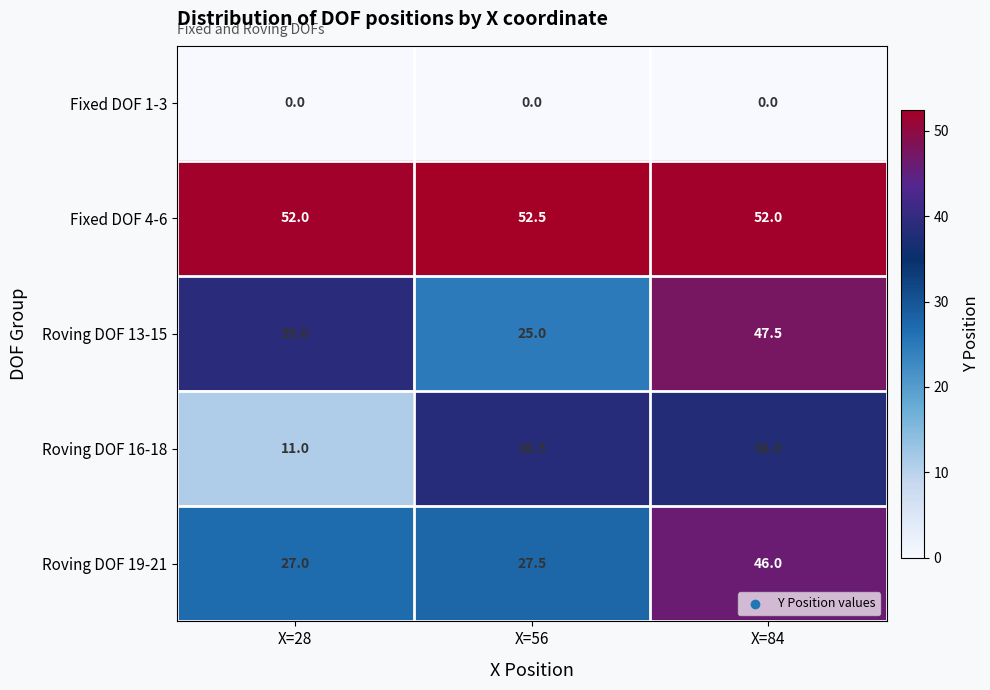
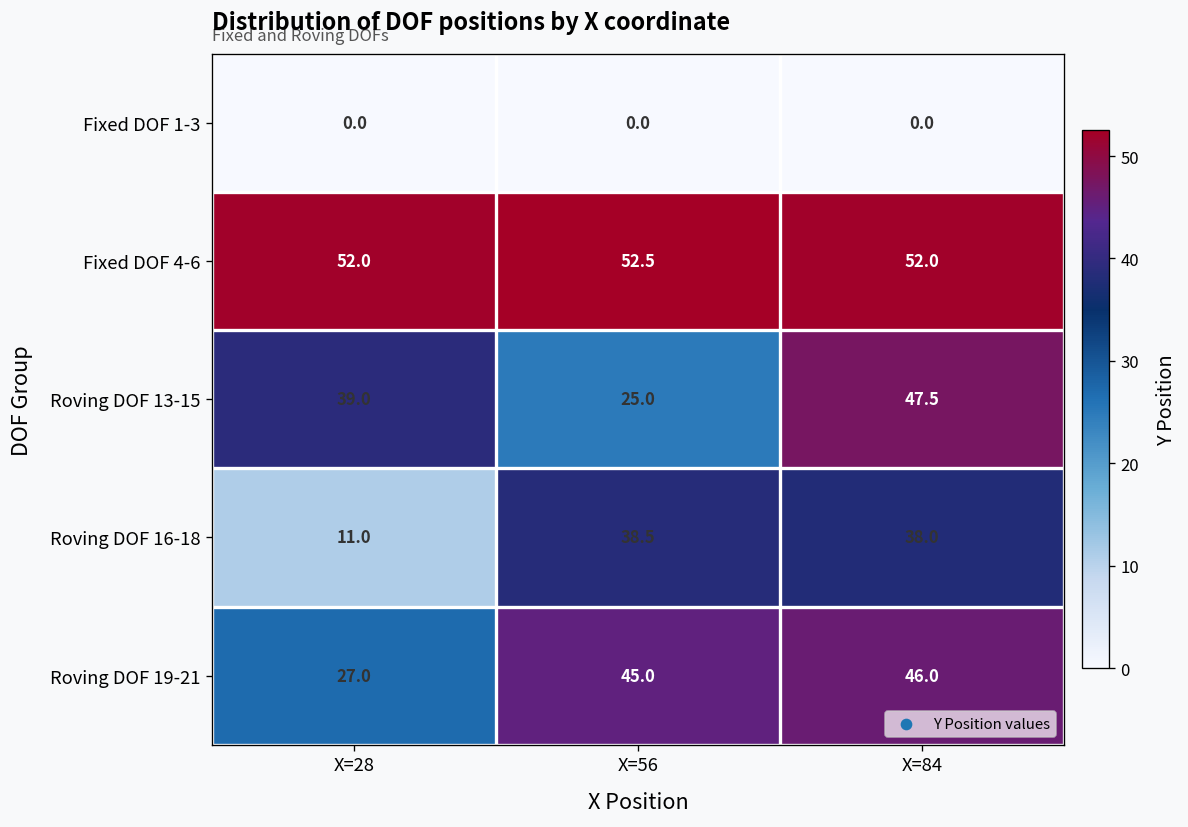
Roving DOF 19-21, X=56: 27.5 -> 45.0
